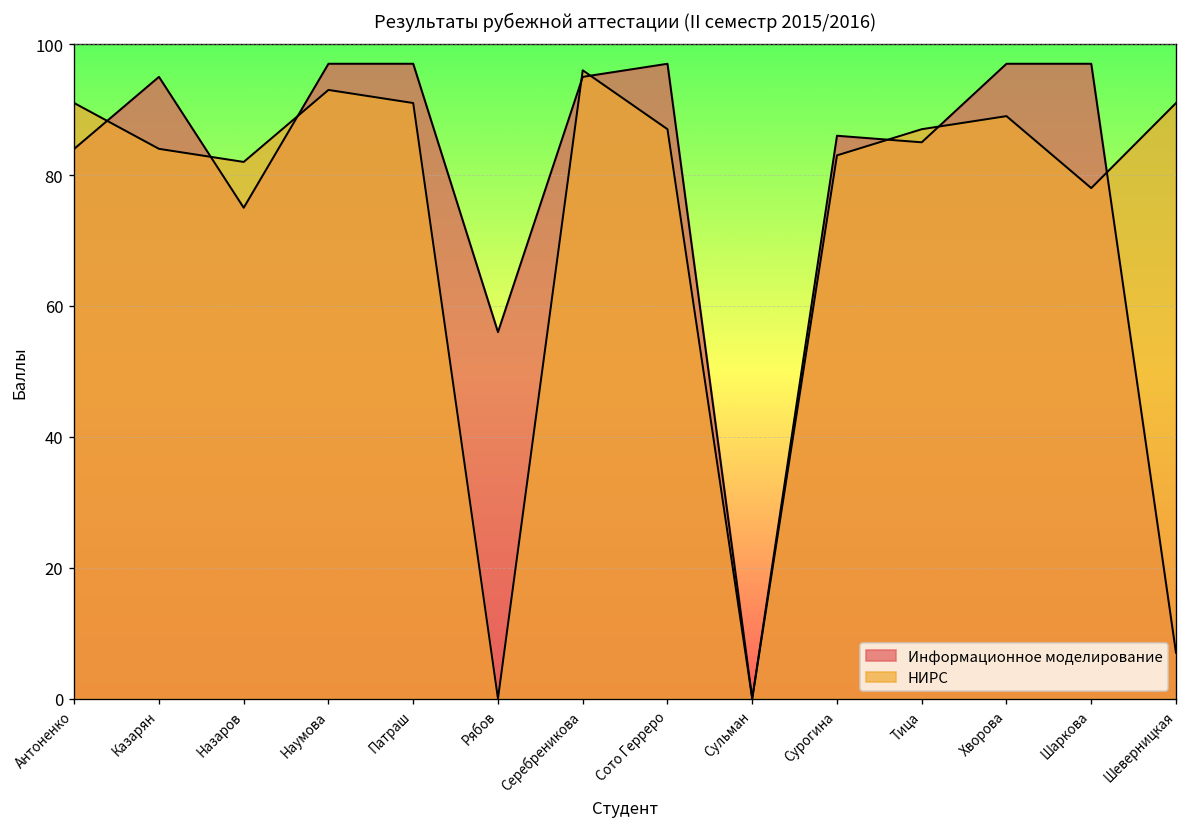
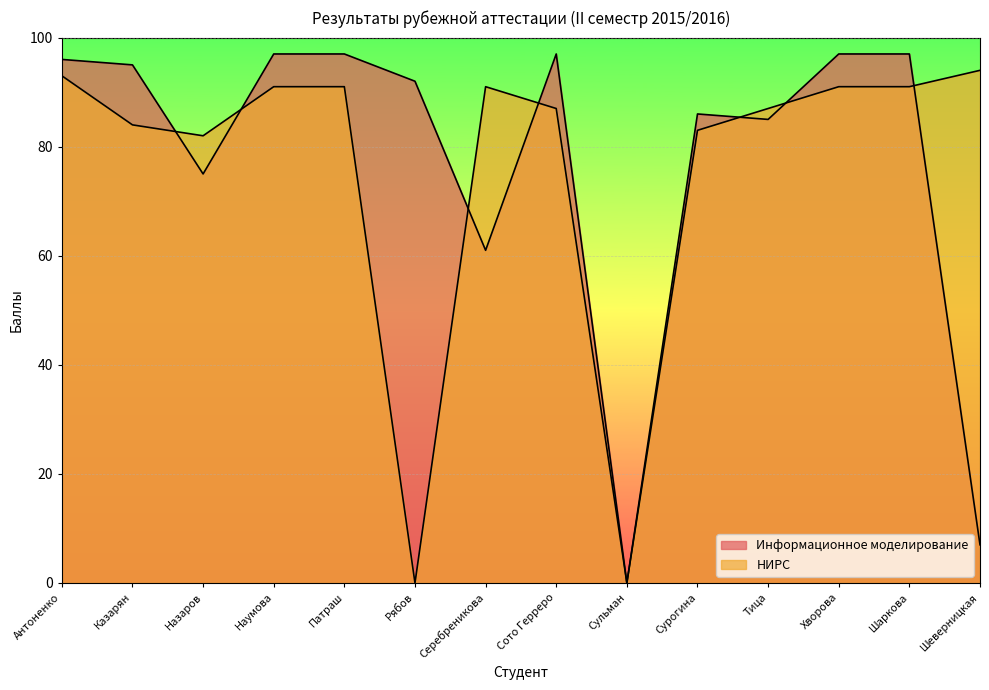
Информационное моделирование, Антоненко: 84 -> 96
НИРС, Антоненко: 91 -> 93
НИРС, Наумова: 93 -> 91
Информационное моделирование, Рябов: 56 -> 92
Информационное моделирование, Серебреникова: 95 -> 61
НИРС, Серебреникова: 96 -> 91
НИРС, Хворова: 89 -> 91
НИРС, Шаркова: 78 -> 91
НИРС, Шеверницкая: 91 -> 94
